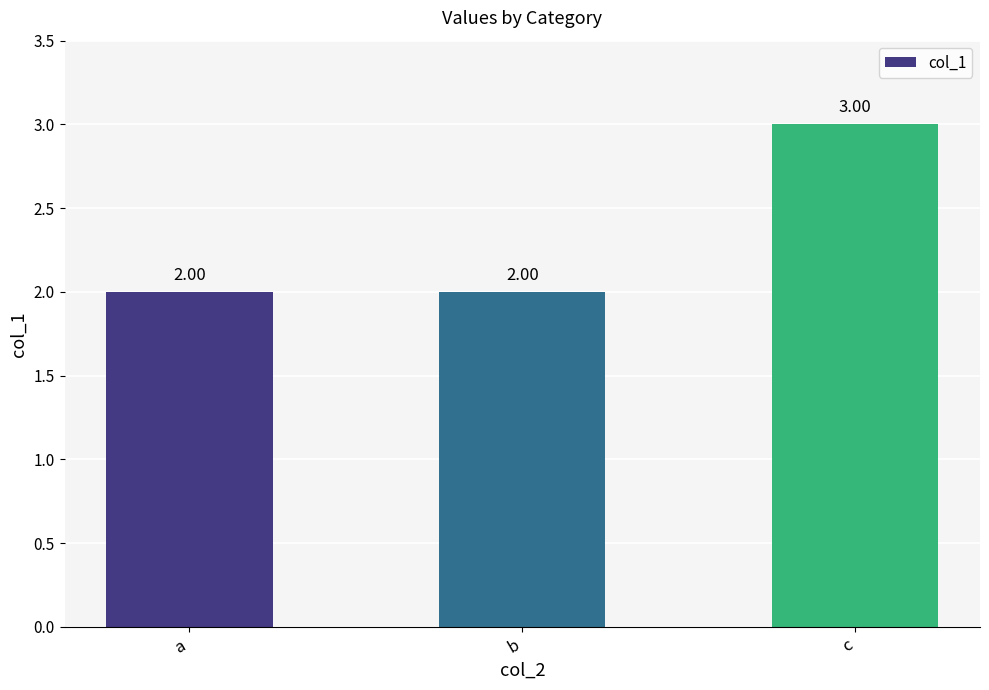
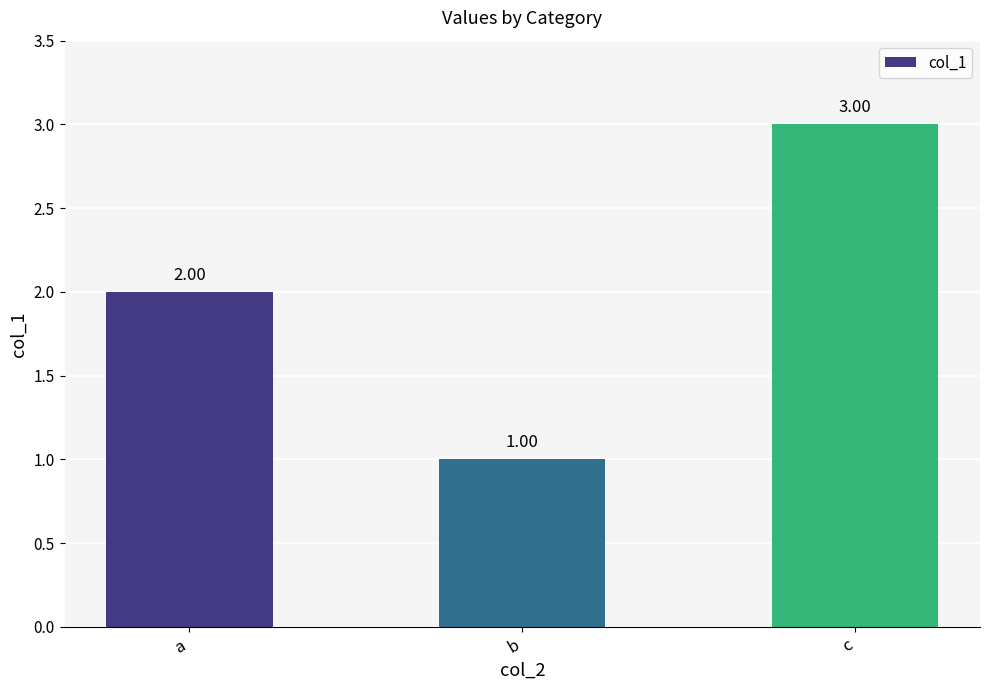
b: 2.00 -> 1.00
